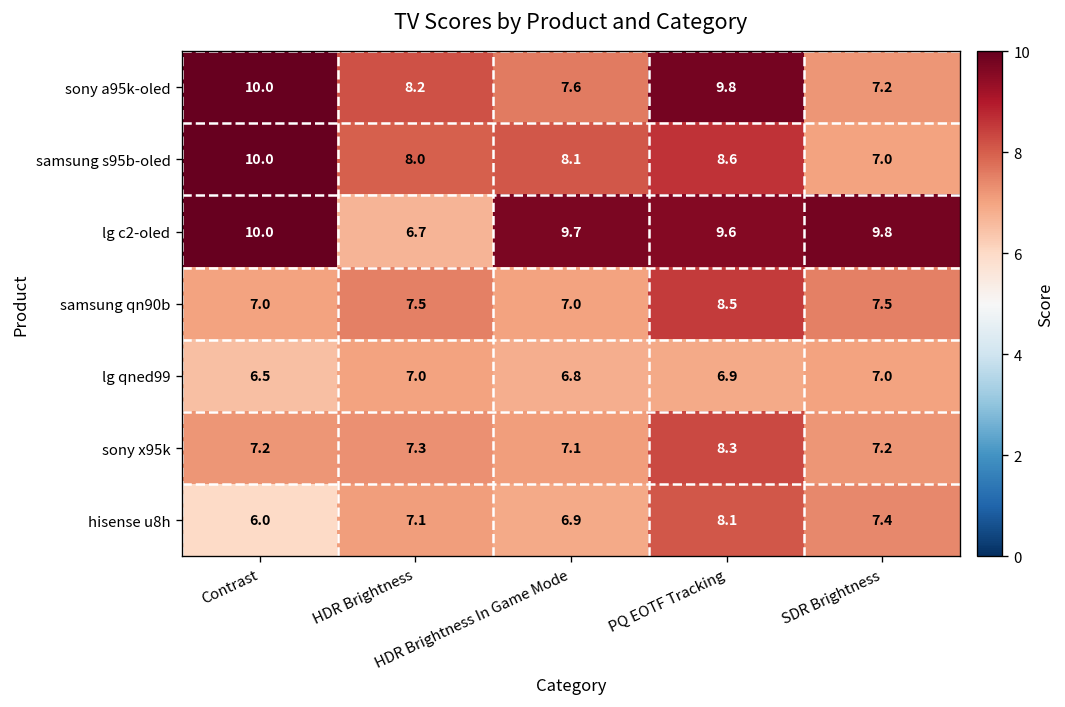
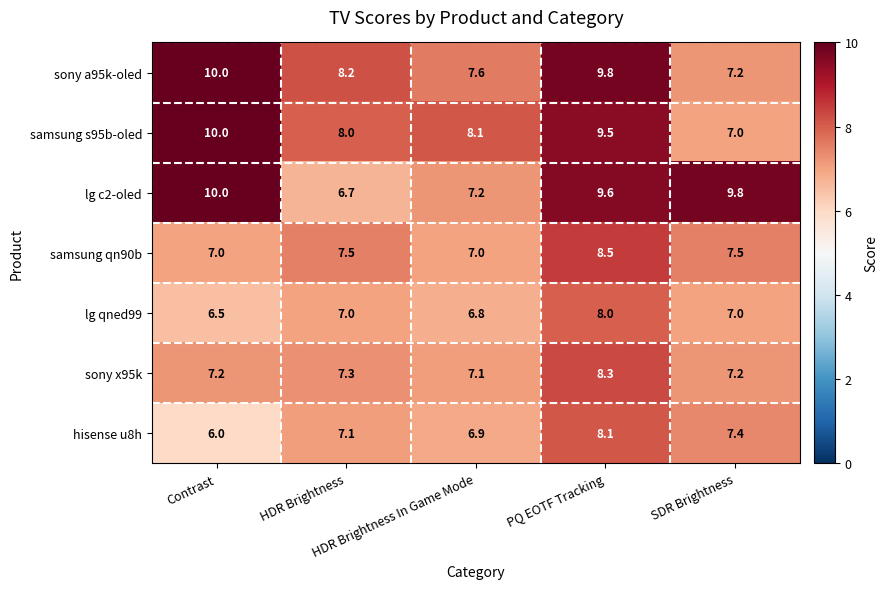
samsung s95b-oled, PQ EOTF Tracking: 8.6 -> 9.5
lg c2-oled, HDR Brightness In Game Mode: 9.7 -> 7.2
lg qned99, PQ EOTF Tracking: 6.9 -> 8.0
